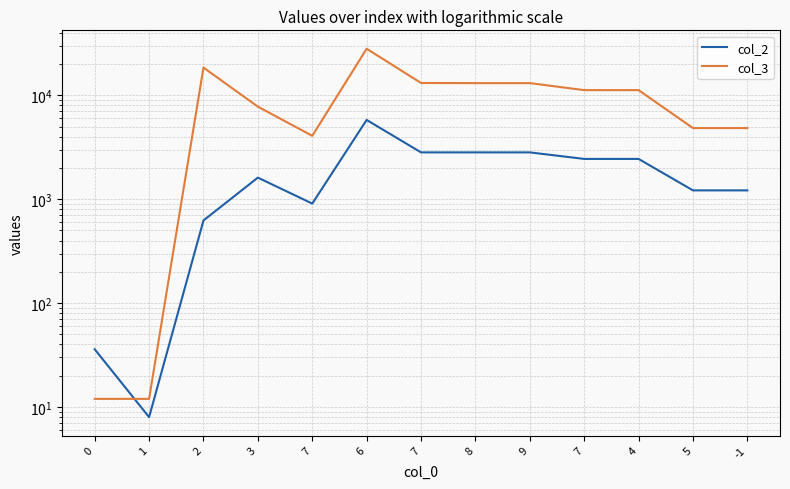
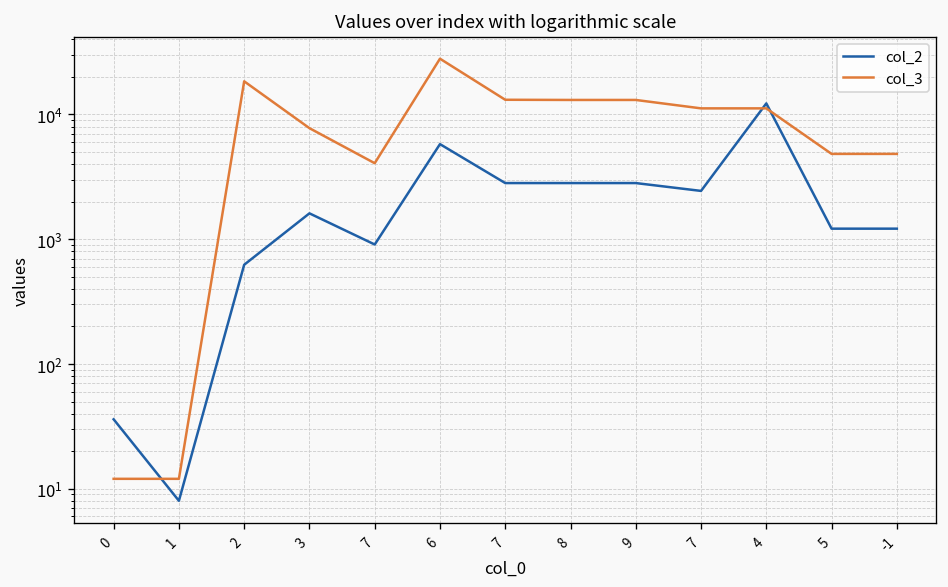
col_2, 4: 2400 -> 12000
